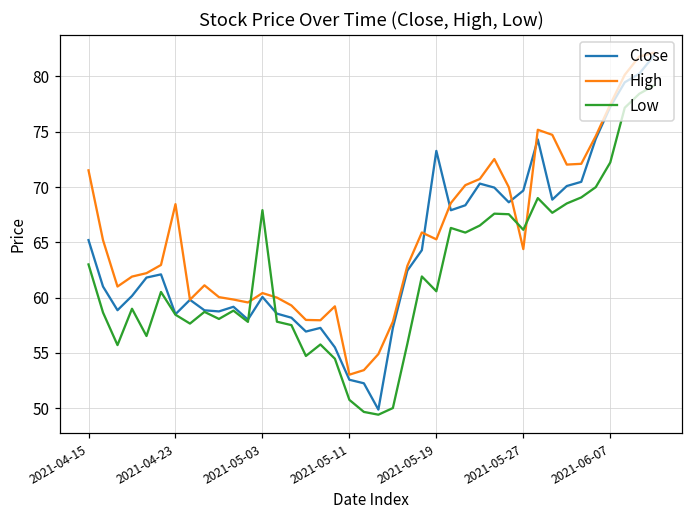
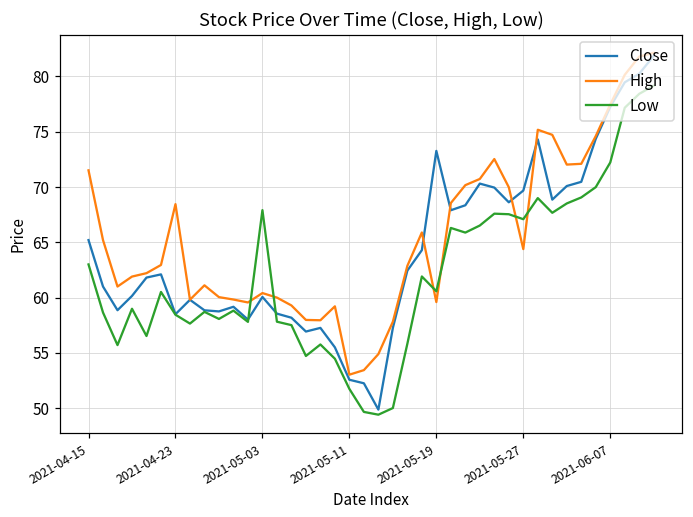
Low, 2021-05-11: 50.8 -> 51.7
High, 2021-05-19: 65.3 -> 59.6
Low, 2021-05-27: 66.1 -> 67.1
